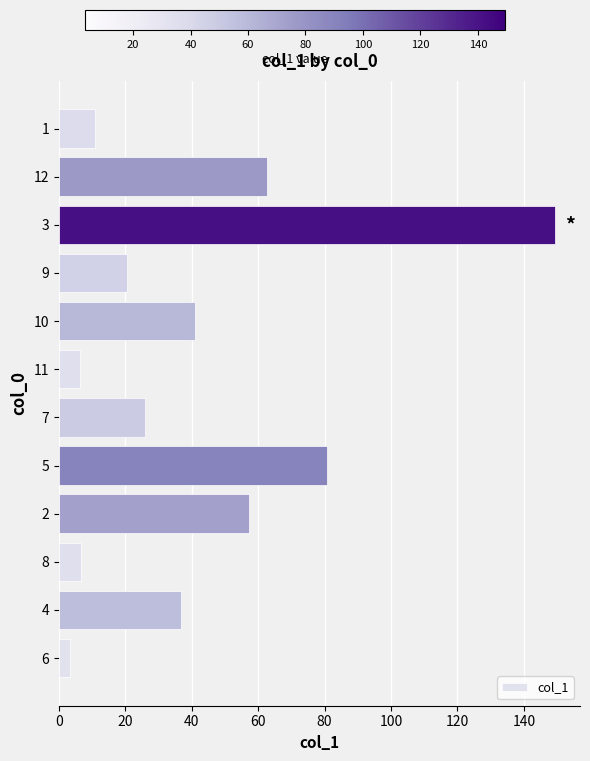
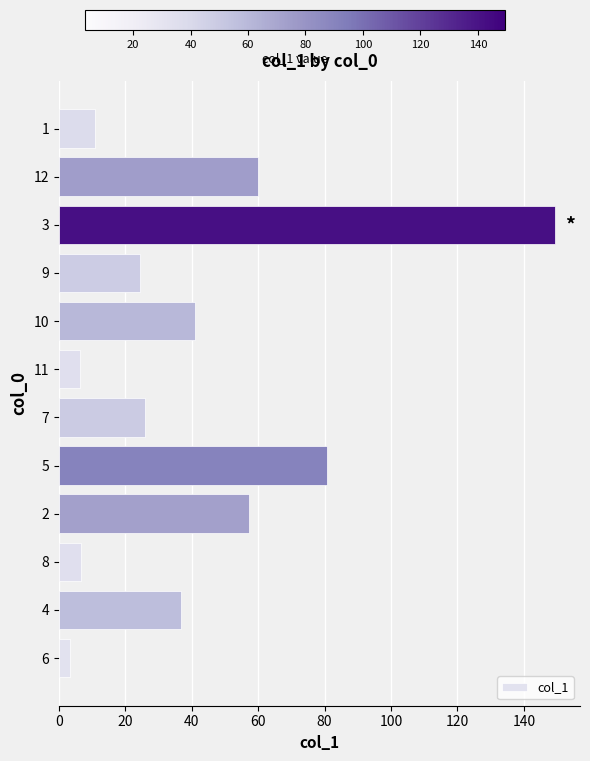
12: 63 -> 60
9: 21 -> 25
